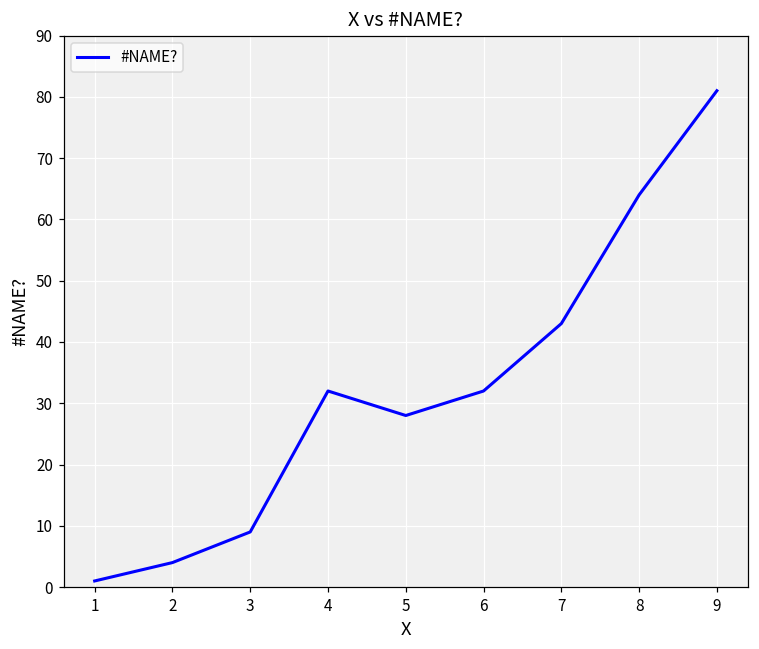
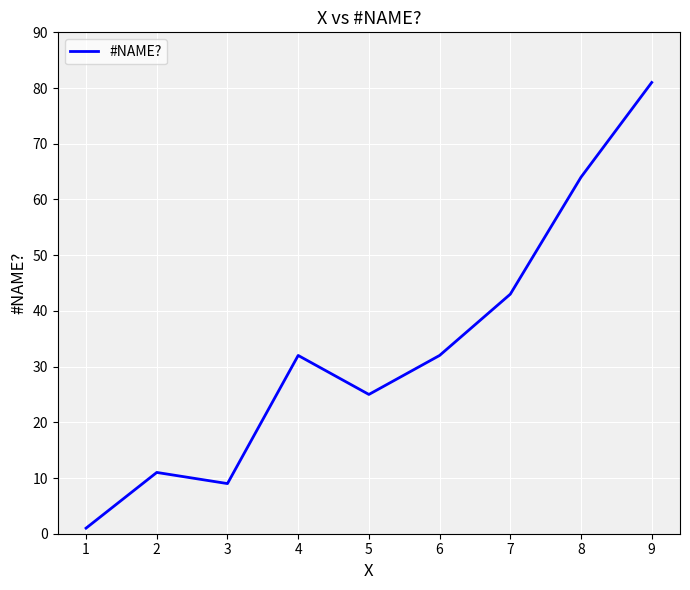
2: 4 -> 11
5: 28 -> 25
